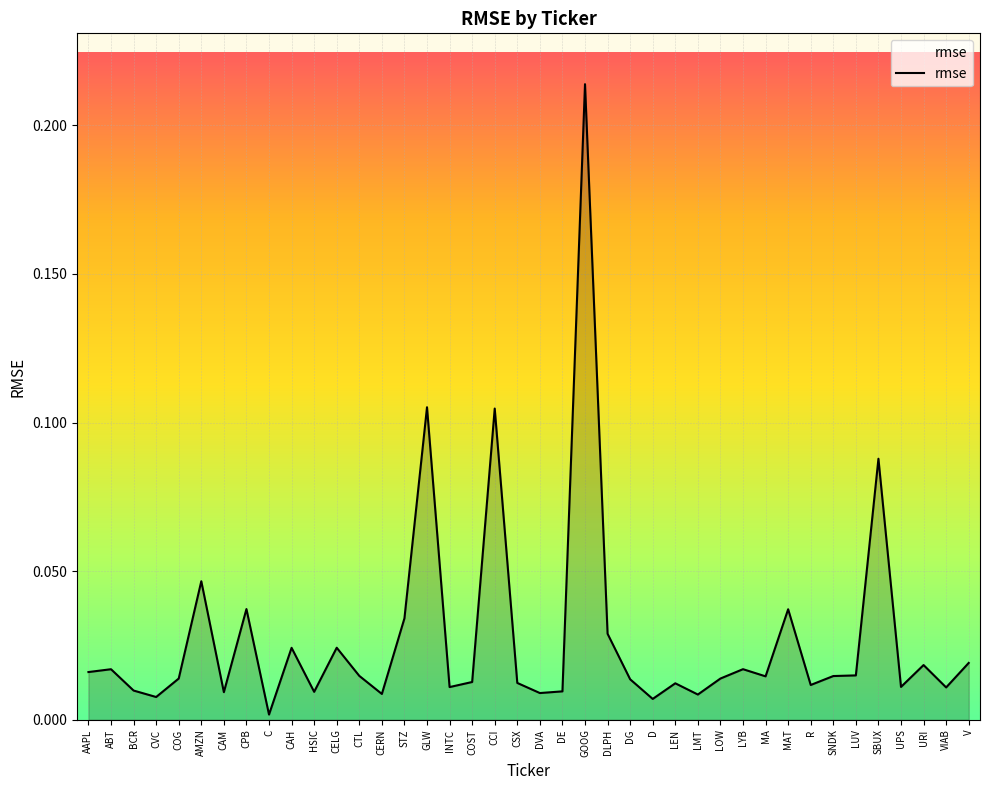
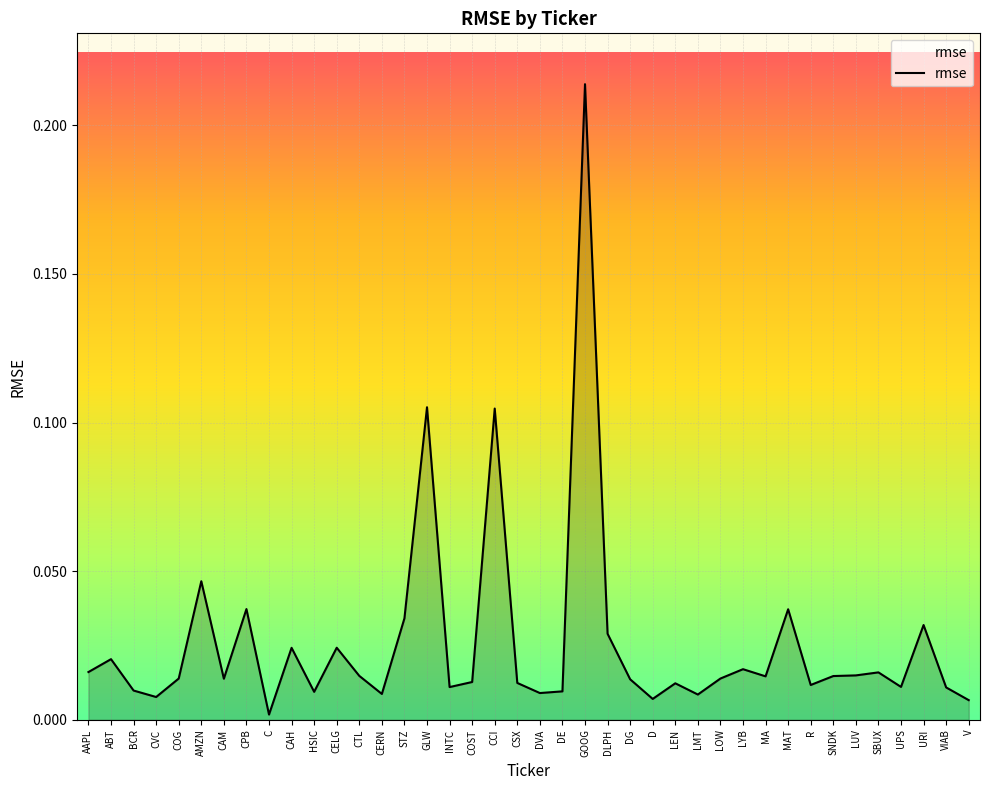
ABT: 0.017 -> 0.020
CAM: 0.009 -> 0.014
SBUX: 0.088 -> 0.016
URI: 0.018 -> 0.032
V: 0.019 -> 0.007
